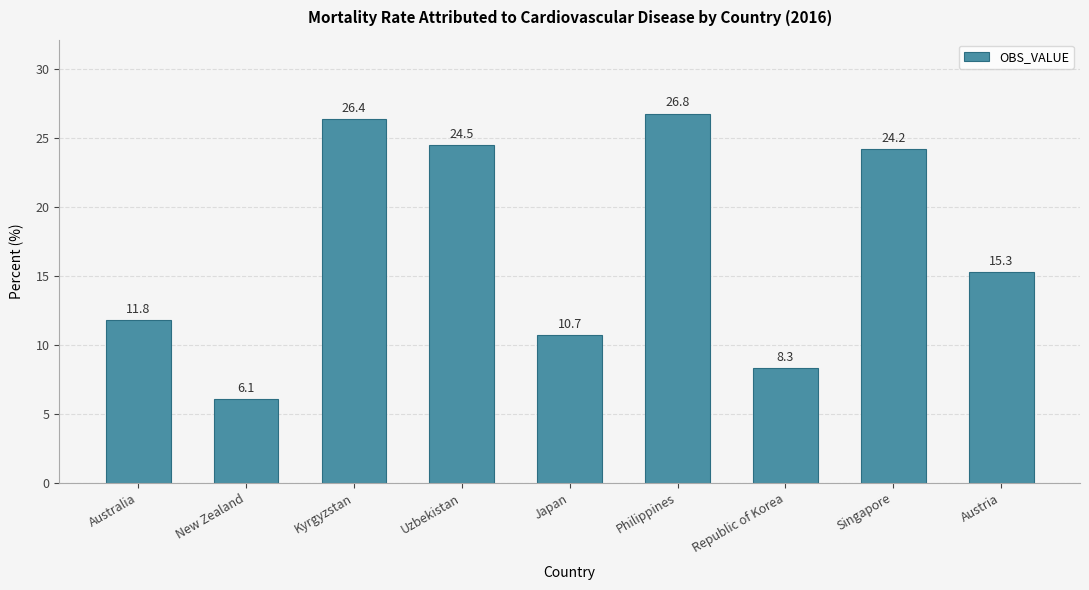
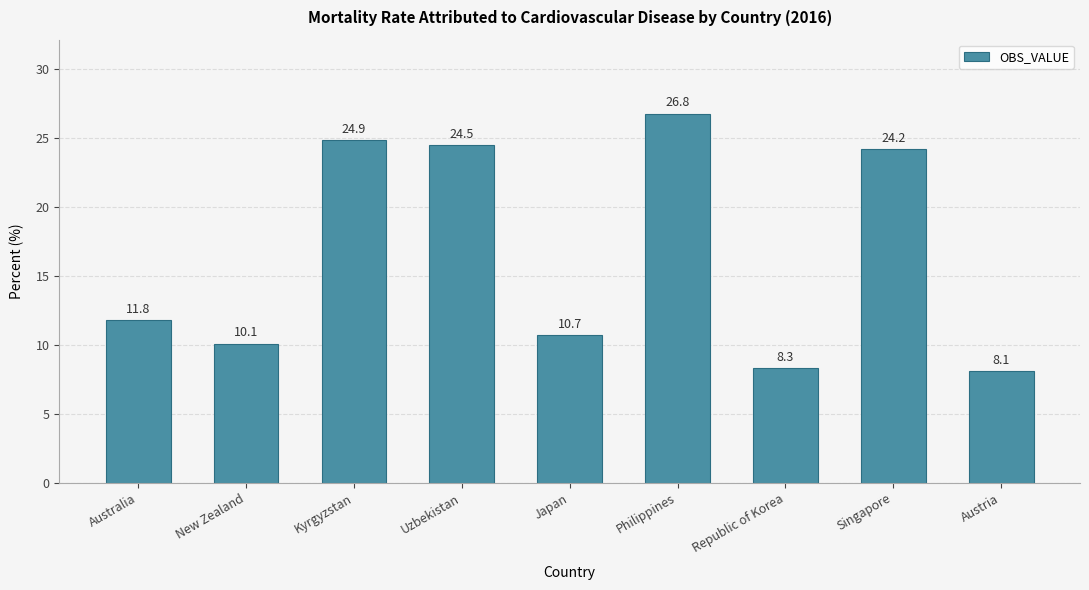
New Zealand: 6.1 -> 10.1
Kyrgyzstan: 26.4 -> 24.9
Austria: 15.3 -> 8.1
